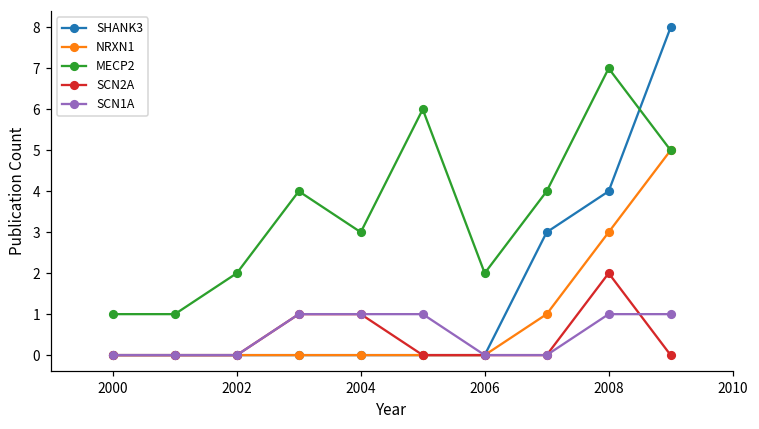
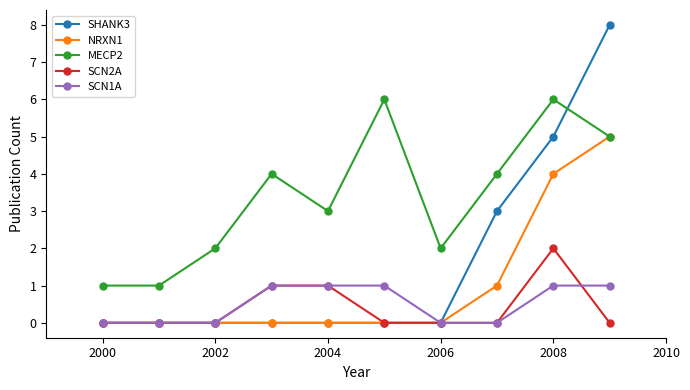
SHANK3, 2008: 4 -> 5
NRXN1, 2008: 3 -> 4
MECP2, 2008: 7 -> 6
